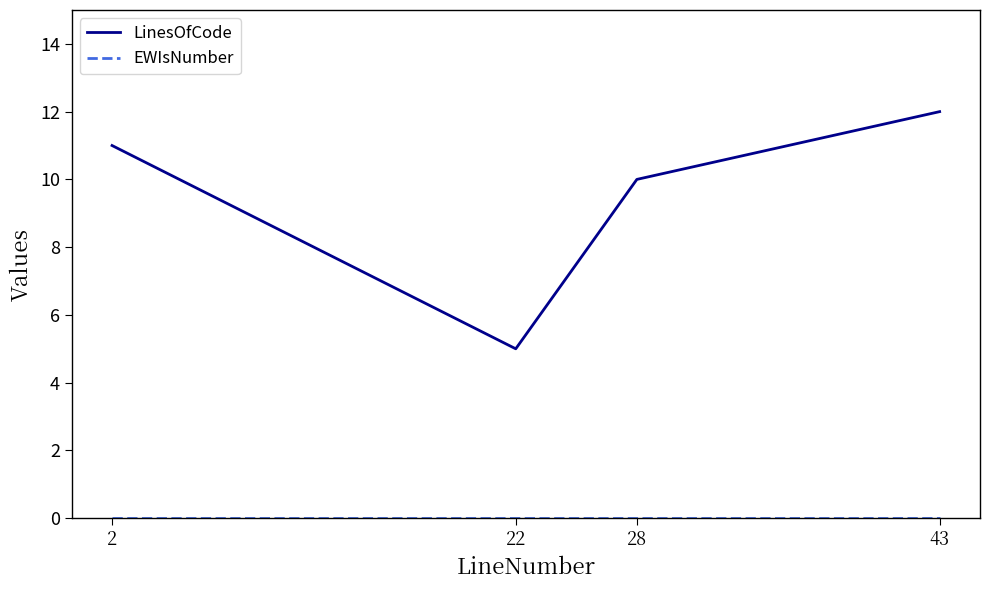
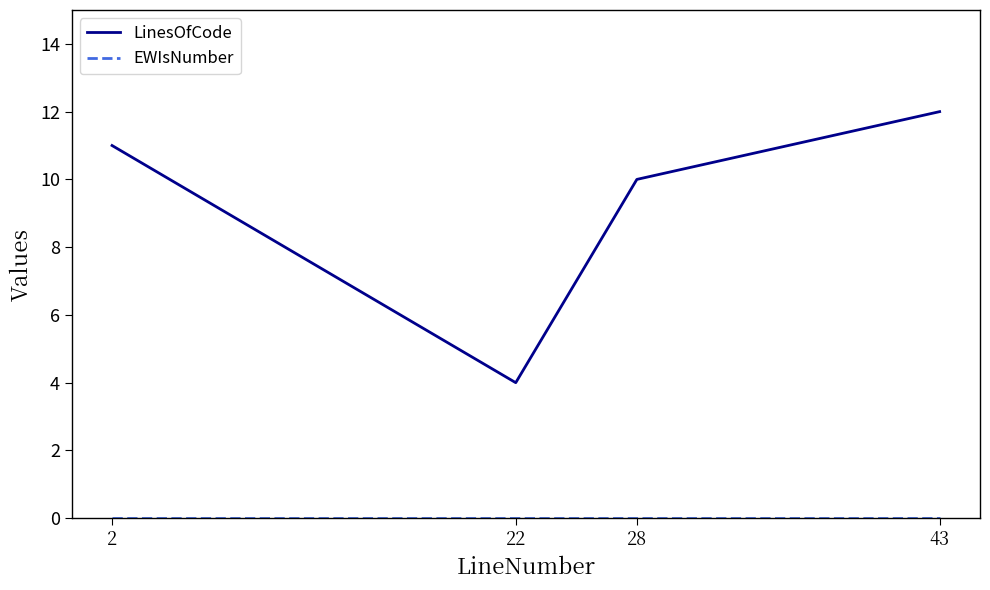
LinesOfCode, 22: 5 -> 4
